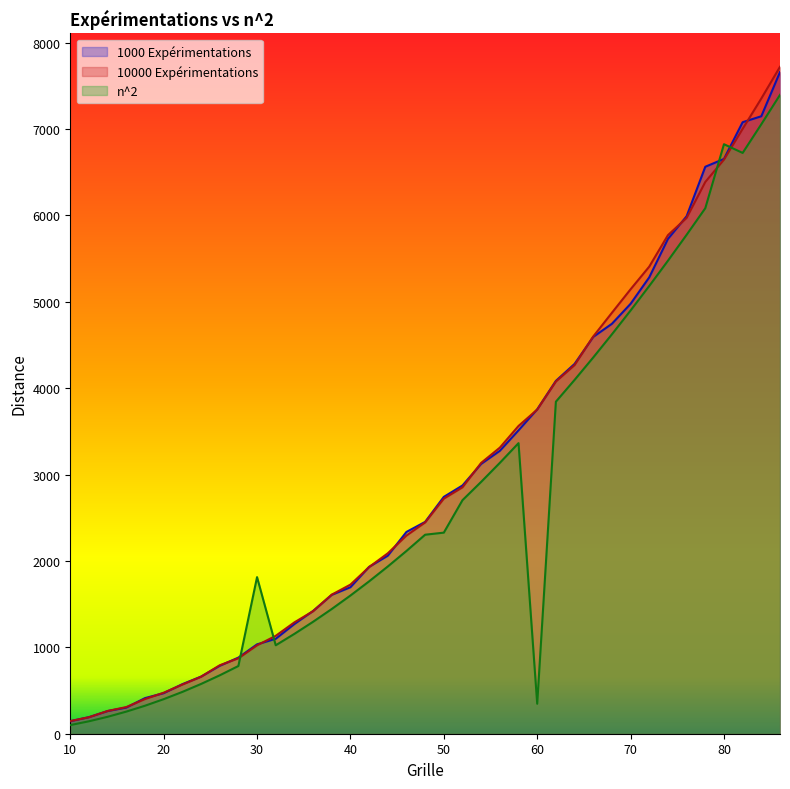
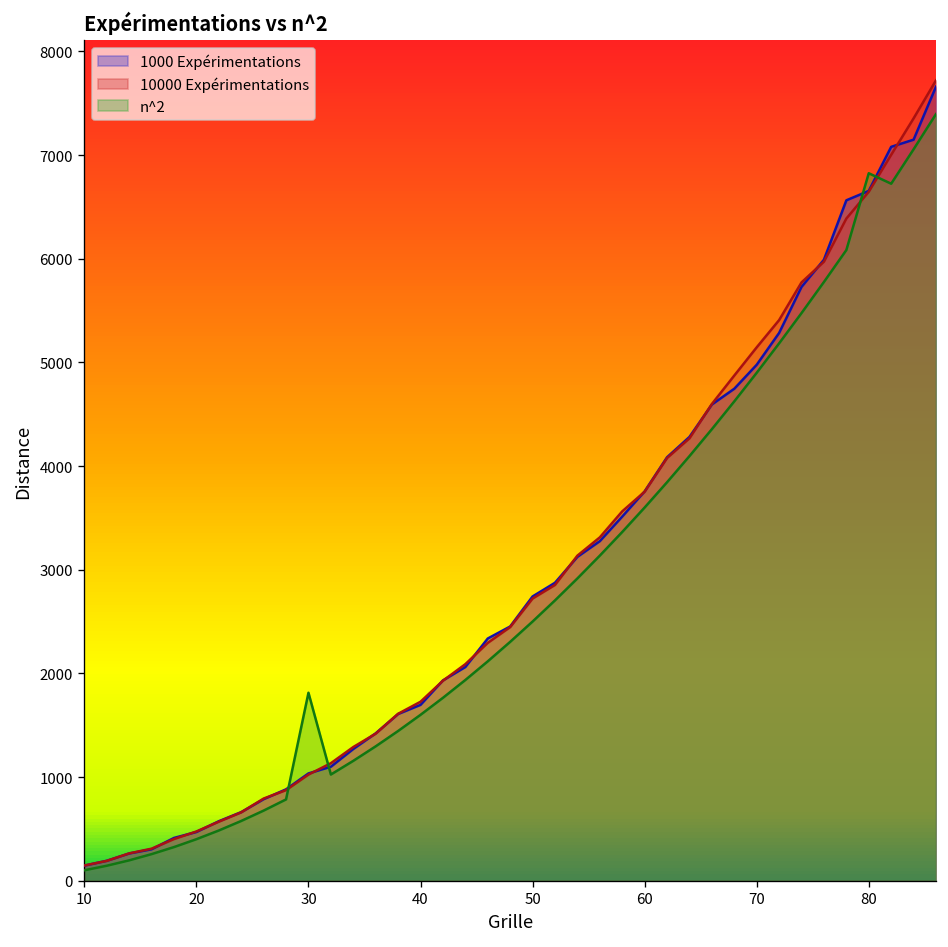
n^2, 50: 2300 -> 2500
n^2, 60: 300 -> 3600
